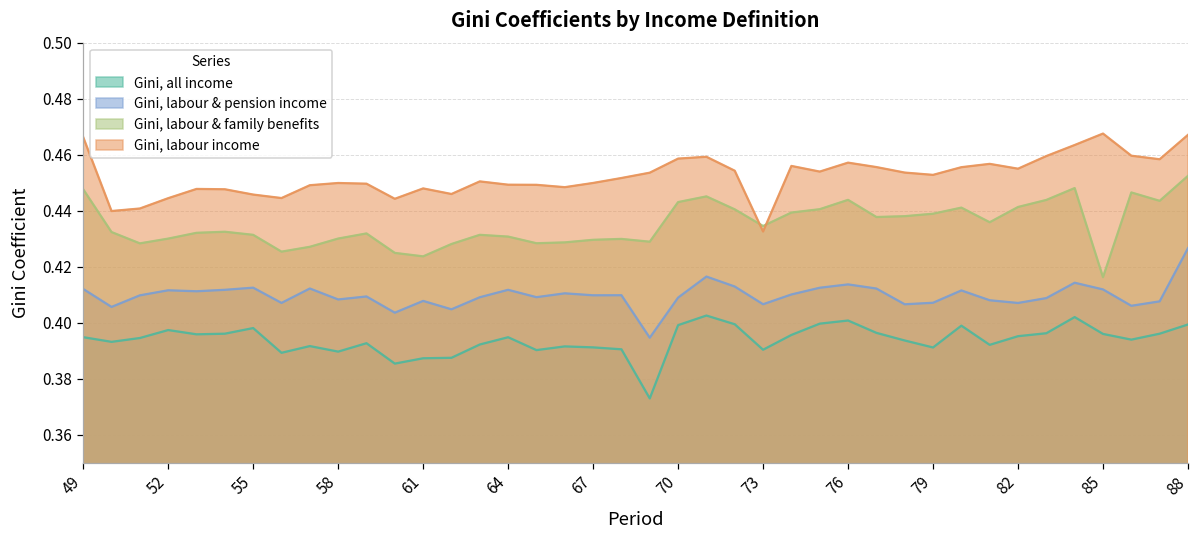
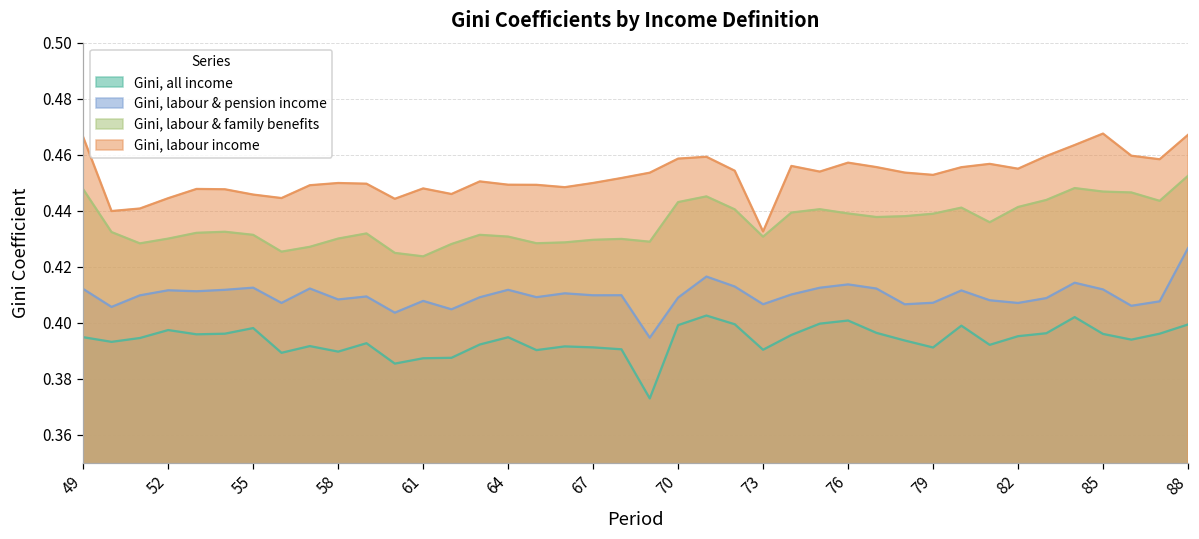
Gini, labour & family benefits, 73: 0.435 -> 0.431
Gini, labour & family benefits, 76: 0.444 -> 0.439
Gini, labour & family benefits, 85: 0.416 -> 0.447
